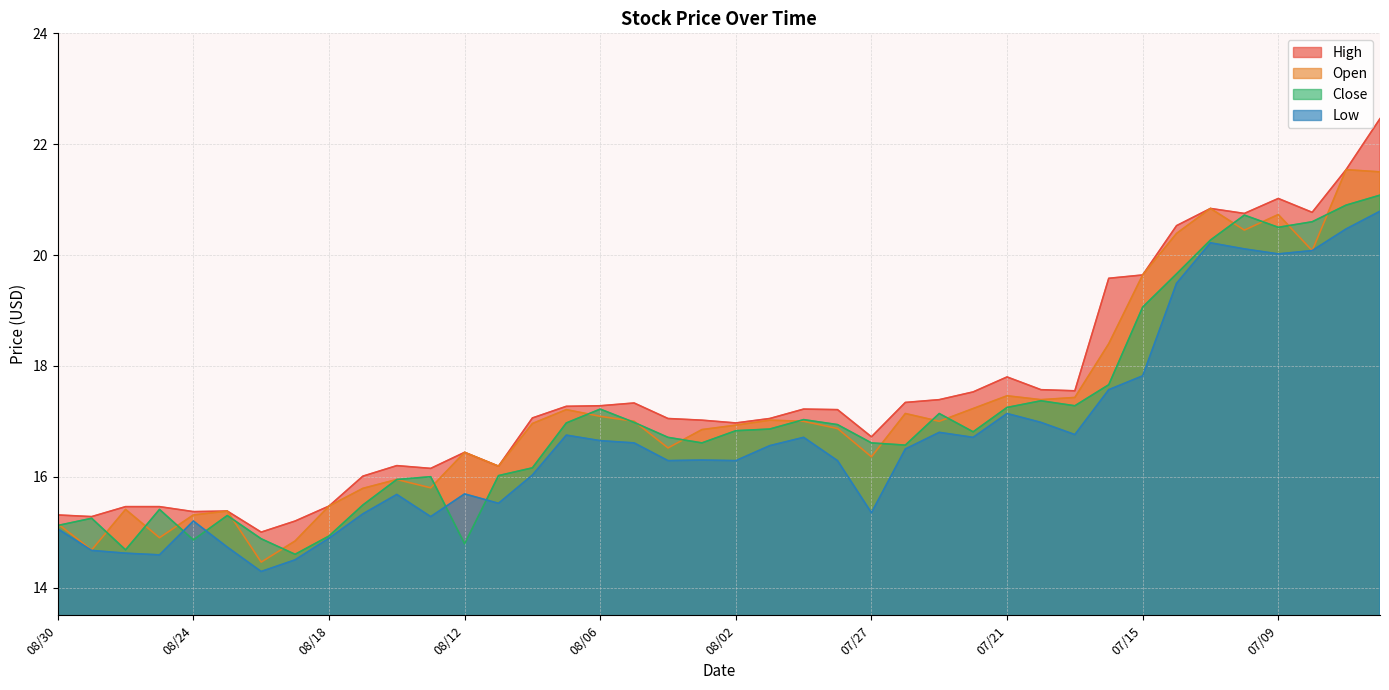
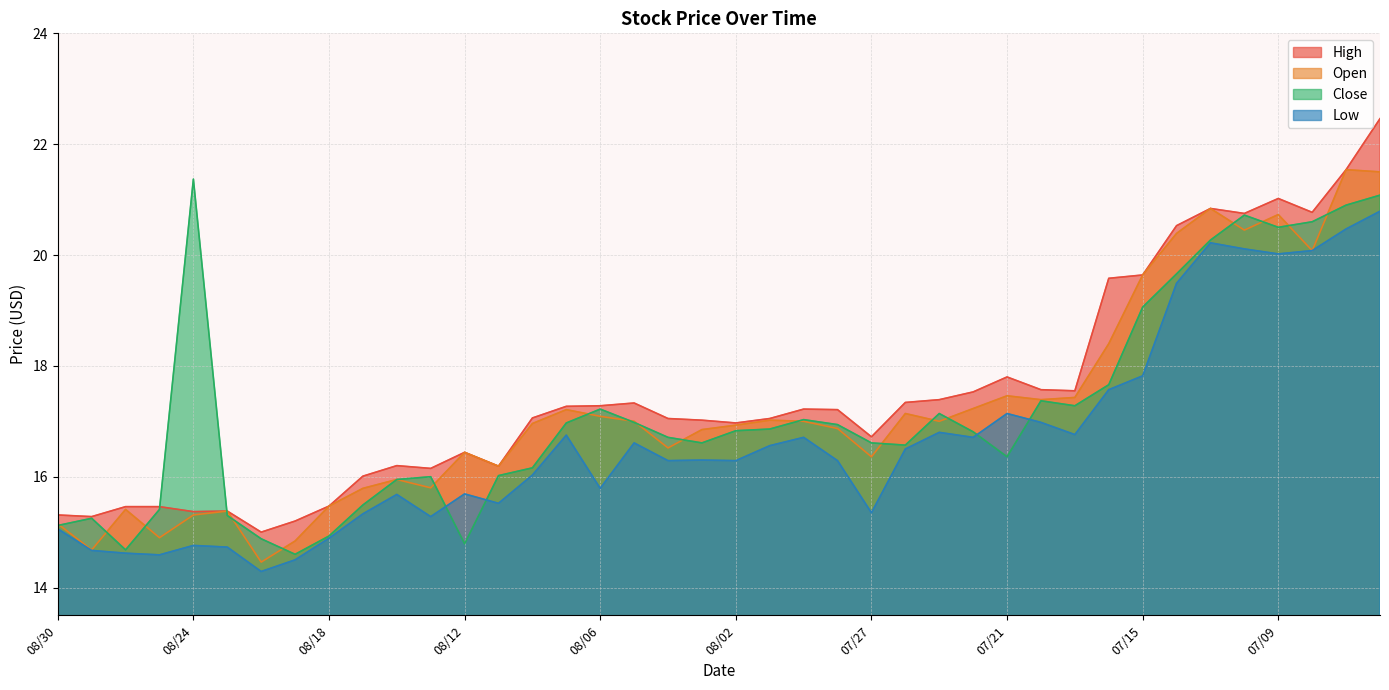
Close, 08/24: 14.9 -> 21.4
Low, 08/24: 15.2 -> 14.8
Low, 08/06: 16.7 -> 15.8
Close, 07/21: 17.3 -> 16.4
